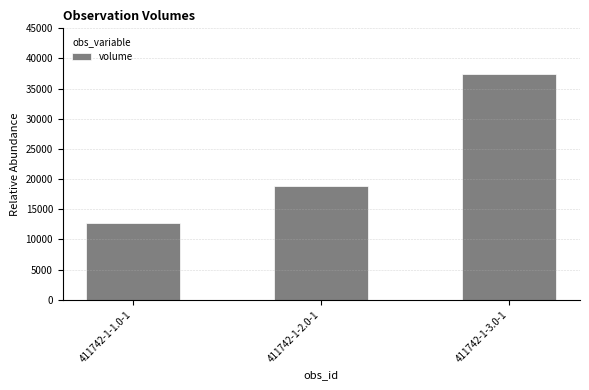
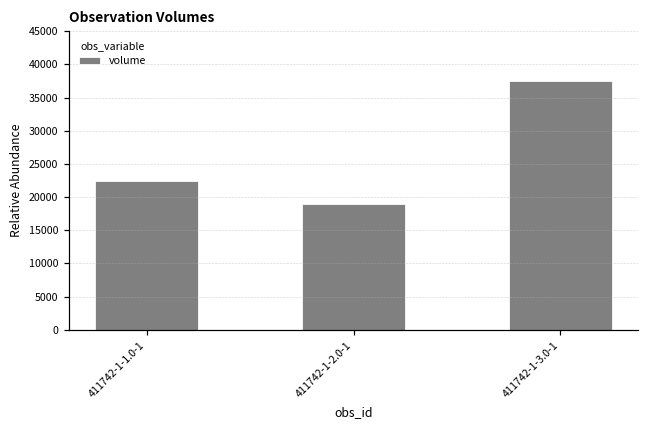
411742-1-1.0-1: 13000 -> 22000
